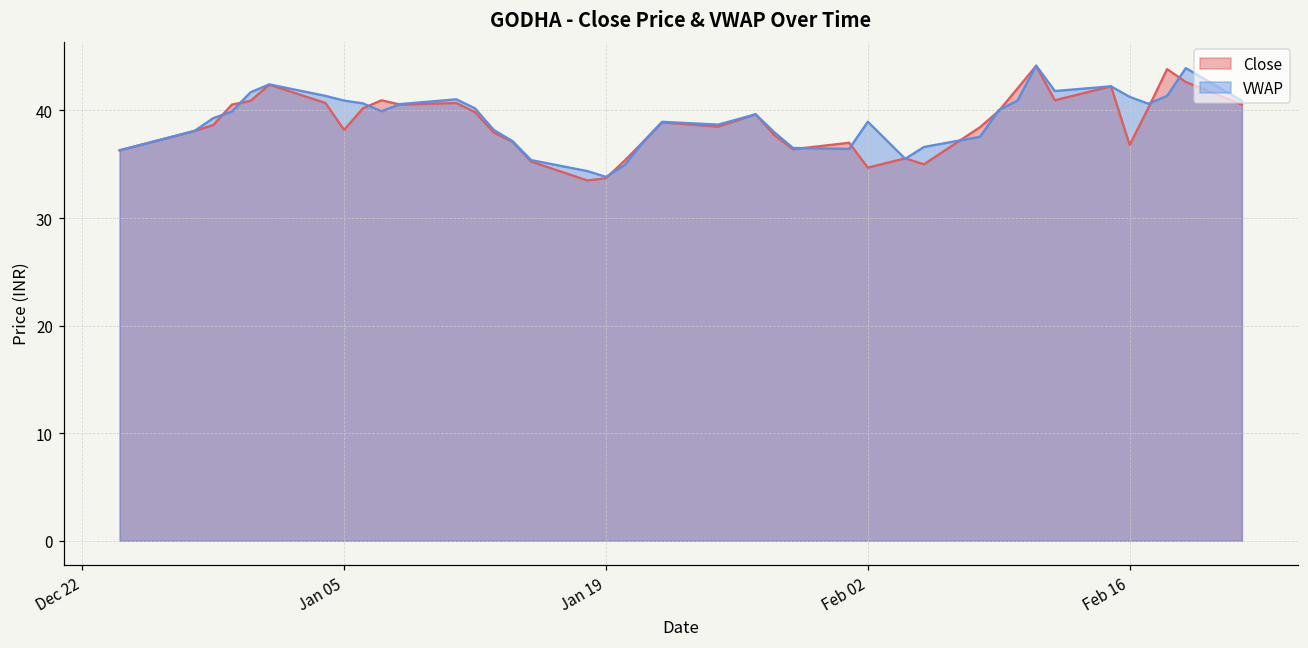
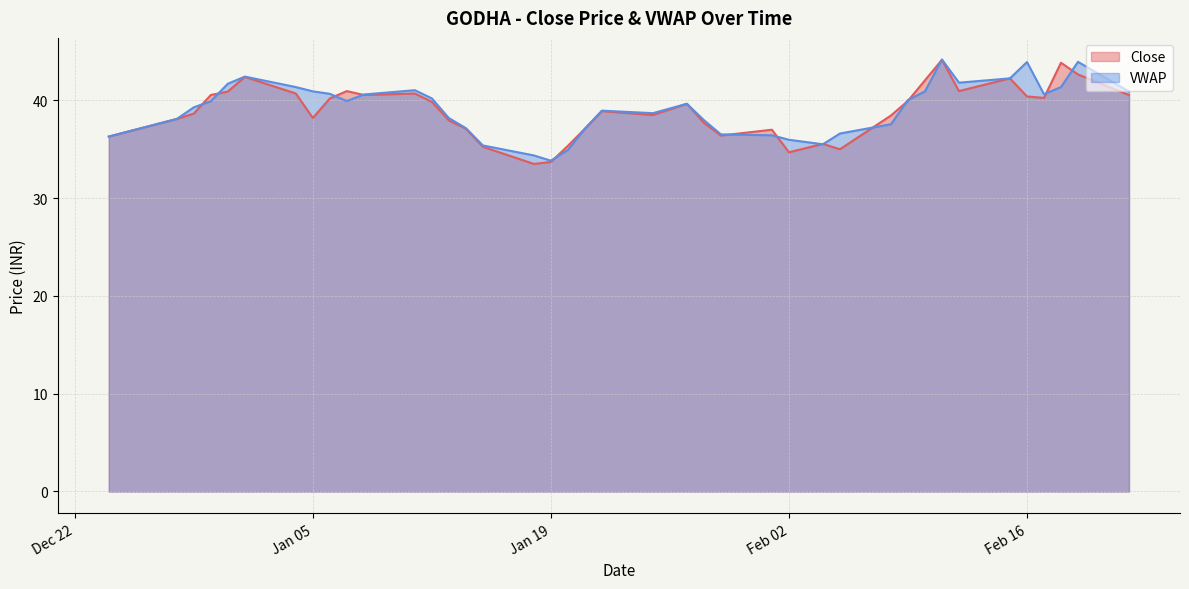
VWAP, Feb 02: 39 -> 36
Close, Feb 16: 37 -> 40
VWAP, Feb 16: 41 -> 44
